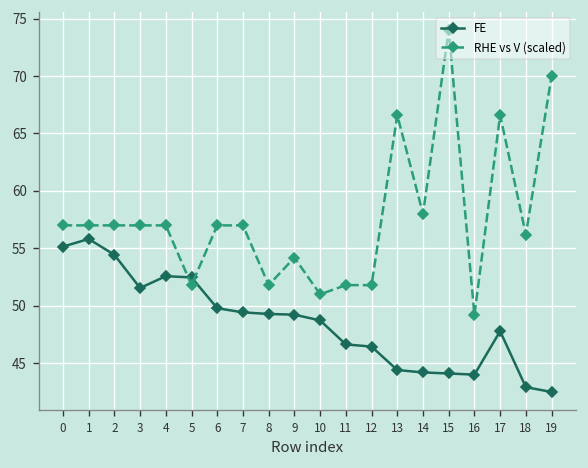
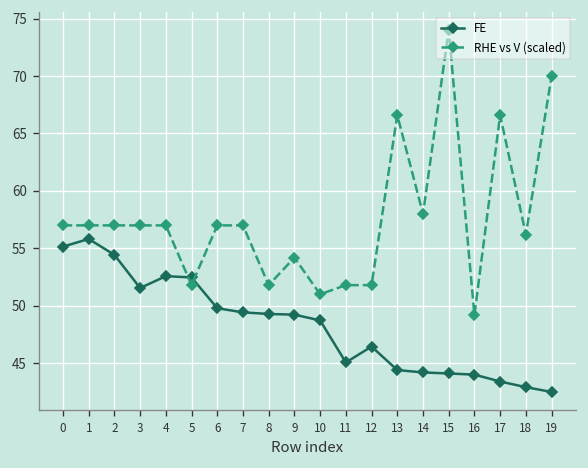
FE, 11: 47 -> 45
FE, 17: 48 -> 43
